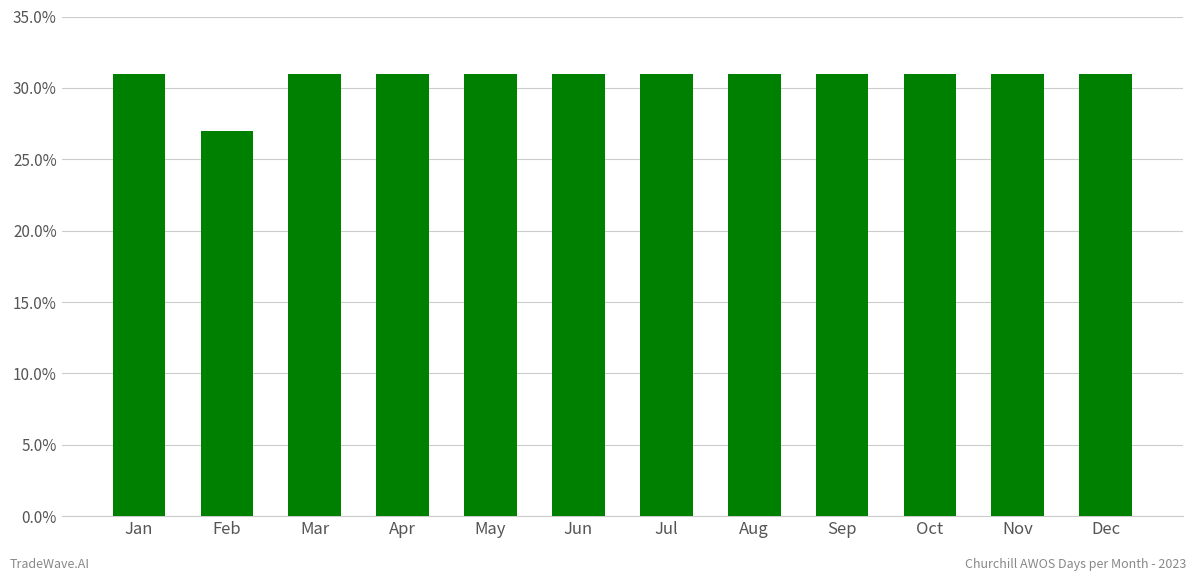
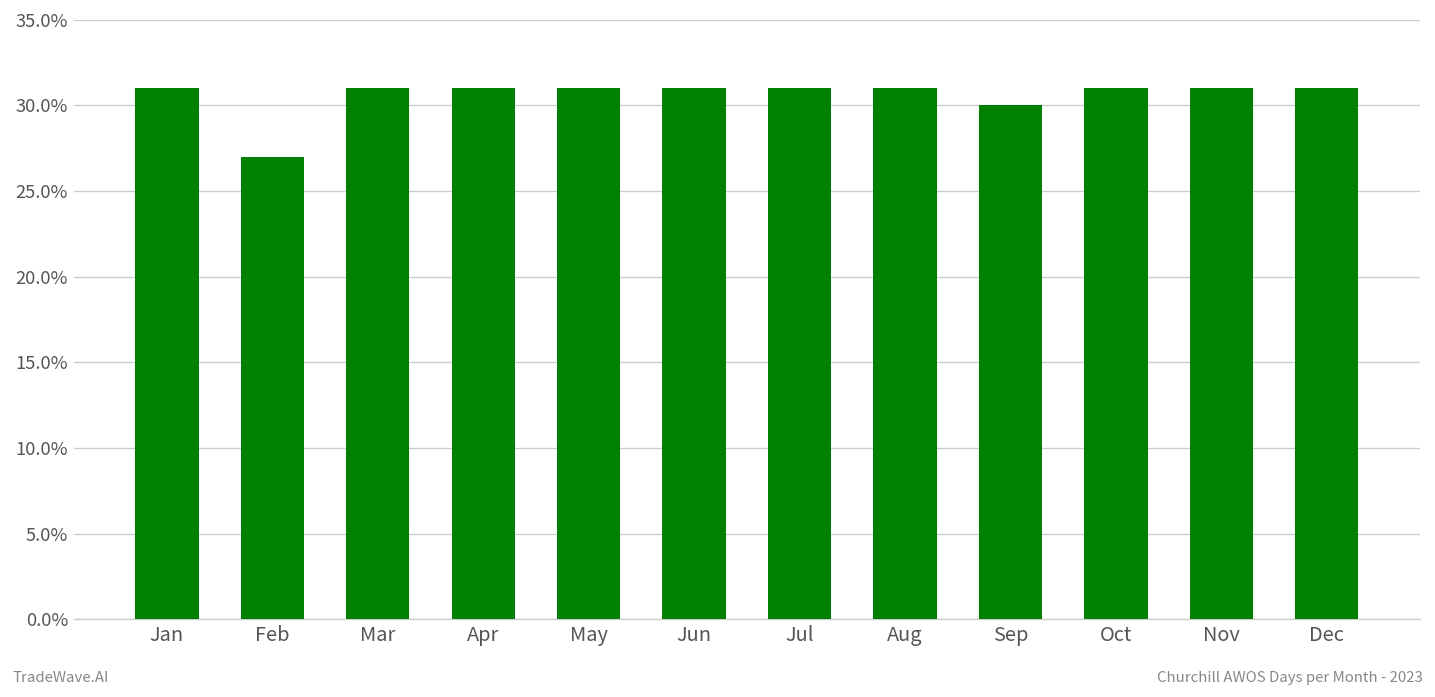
Sep: 31% -> 30%
